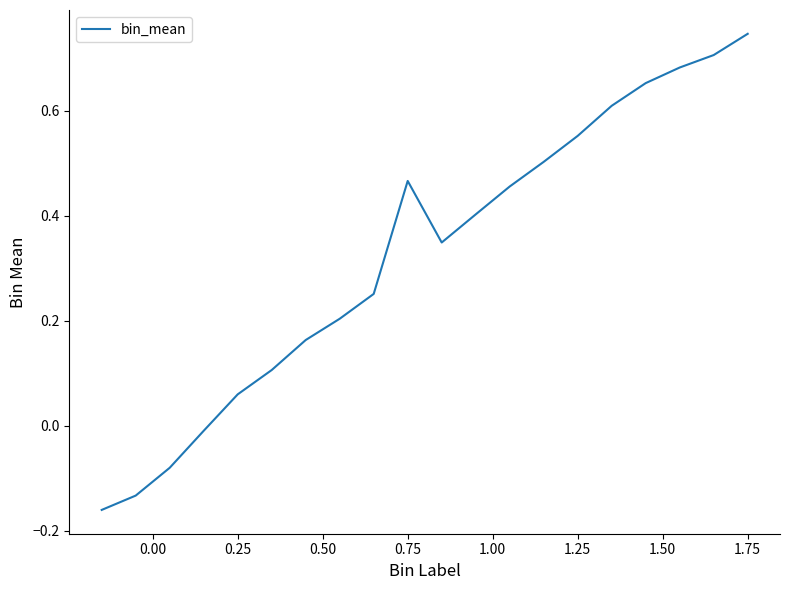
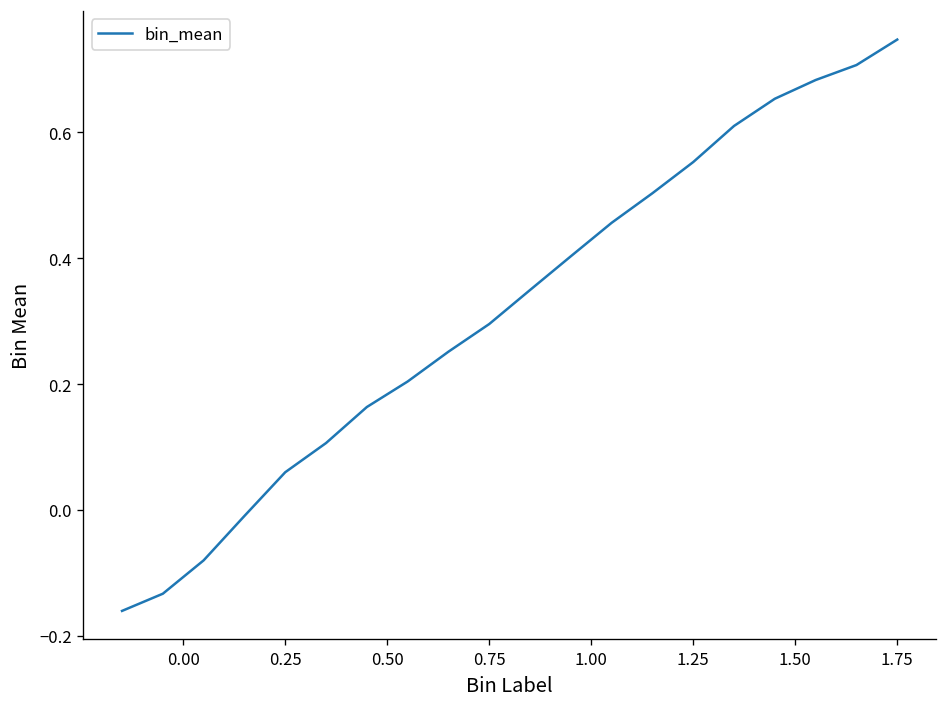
0.75: 0.47 -> 0.30
